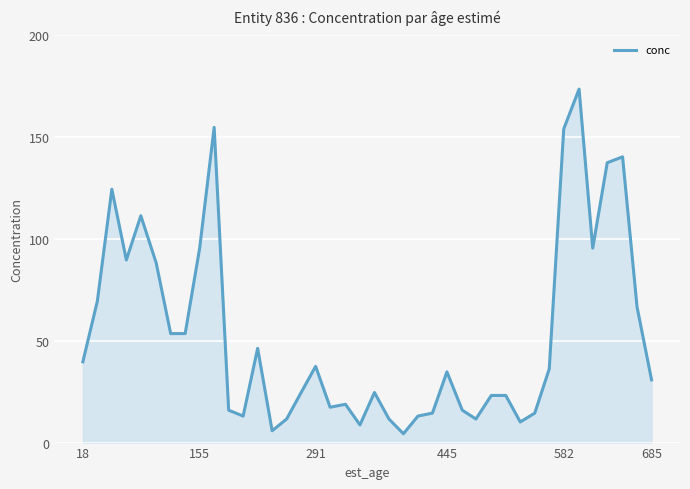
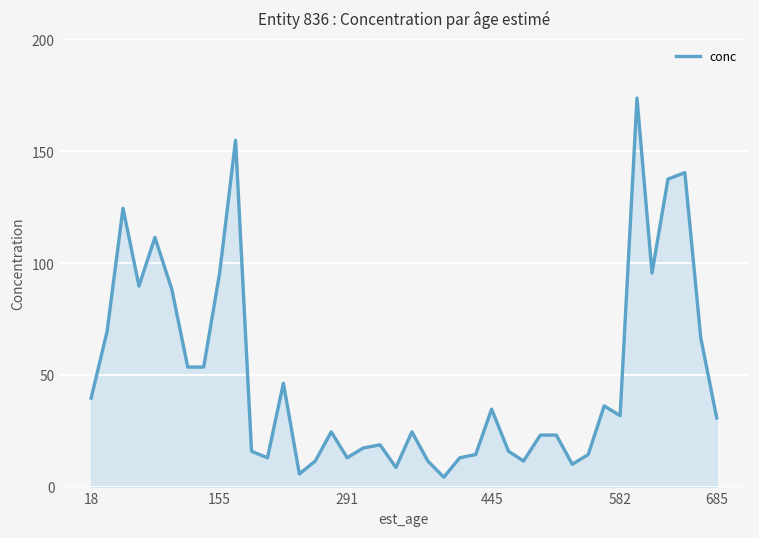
291: 37 -> 13
582: 154 -> 32
